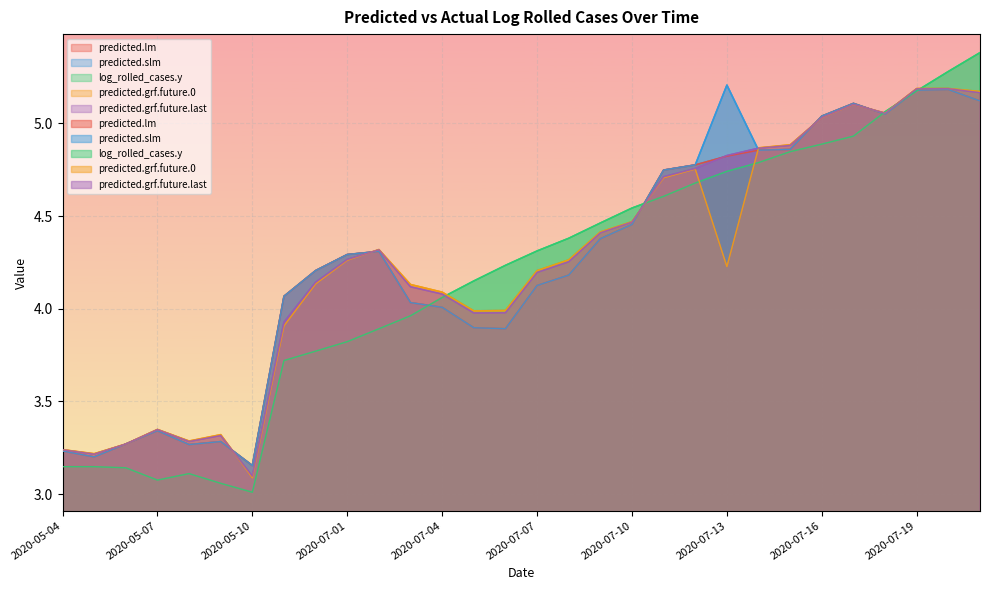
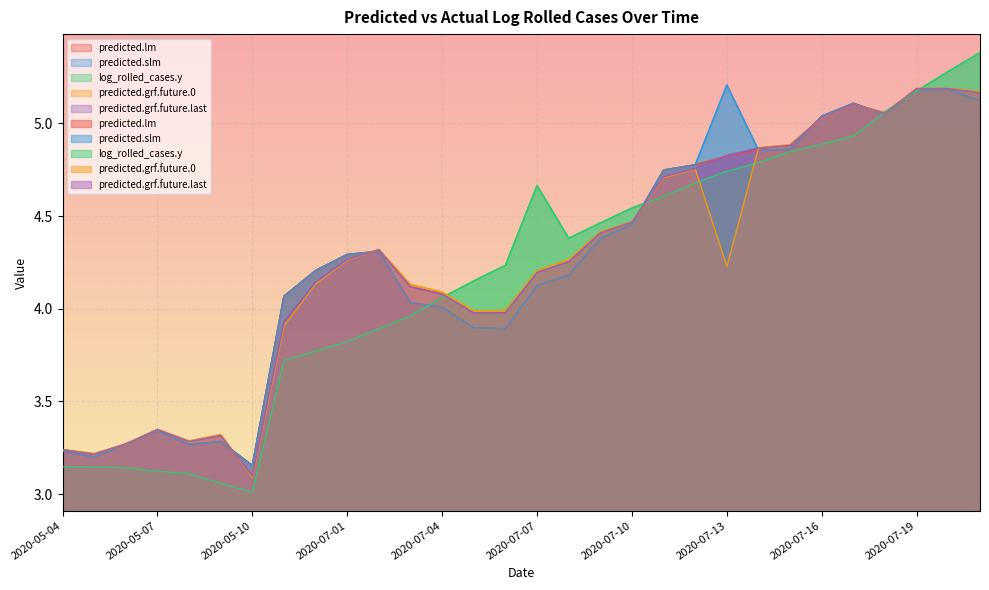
log_rolled_cases.y, 2020-05-07: 3.08 -> 3.12
log_rolled_cases.y, 2020-07-07: 4.31 -> 4.66
